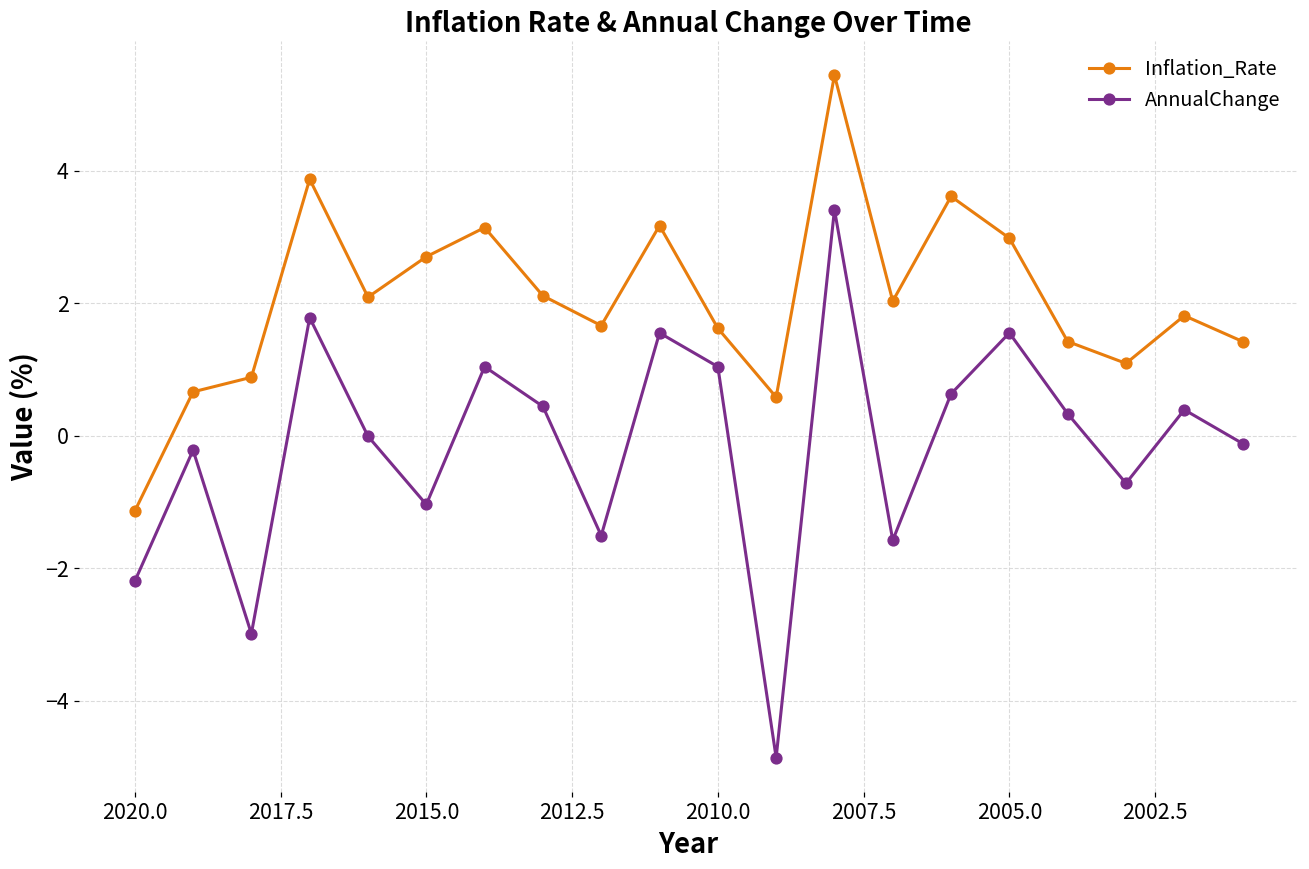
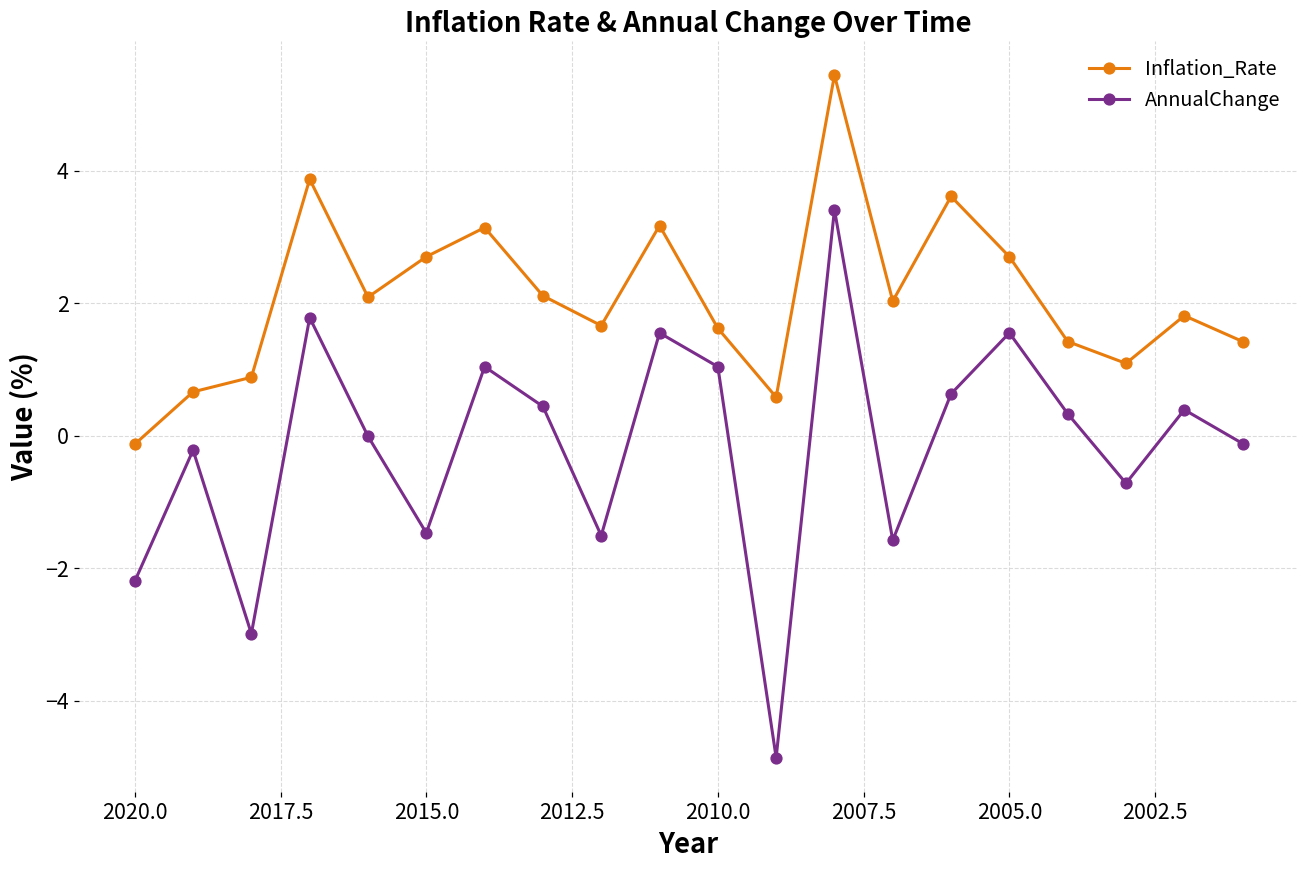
Inflation_Rate, 2020.0: -1.1 -> -0.1
AnnualChange, 2015.0: -1.0 -> -1.5
Inflation_Rate, 2005.0: 3.0 -> 2.7
